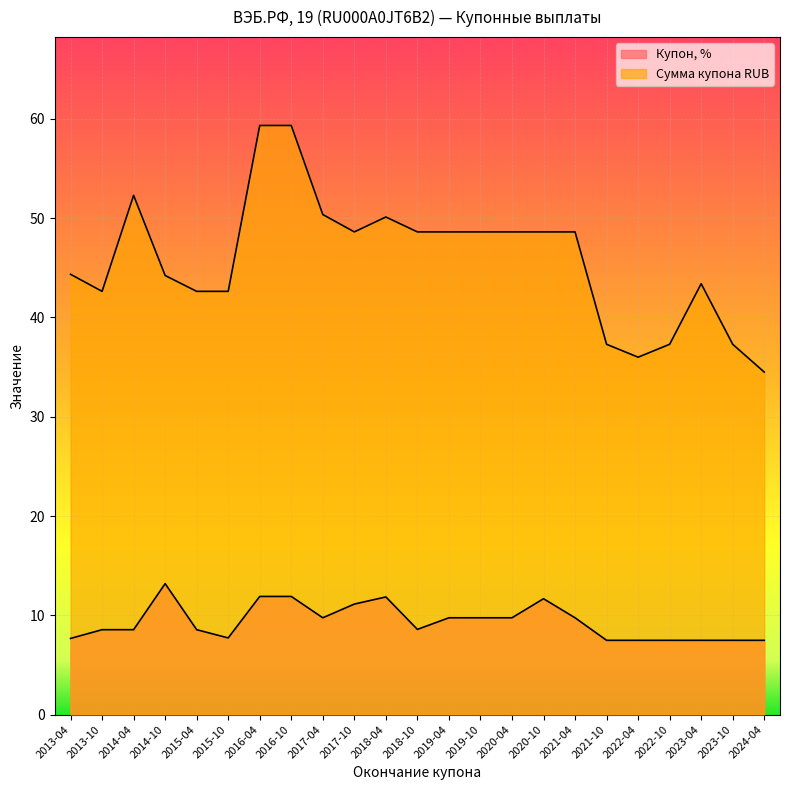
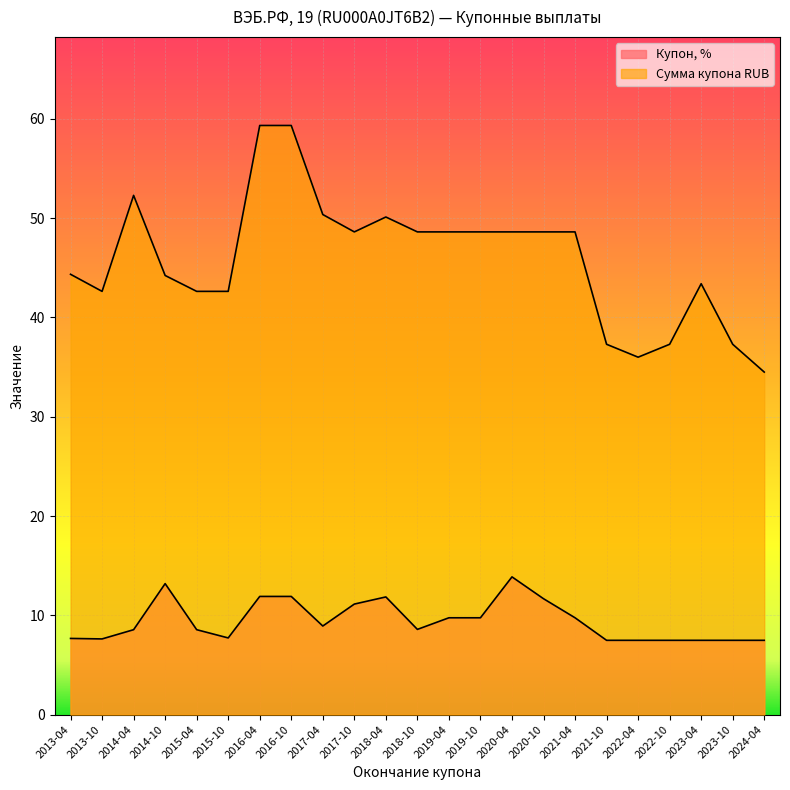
Купон, %, 2013-10: 9 -> 8
Купон, %, 2017-04: 10 -> 9
Купон, %, 2020-04: 10 -> 14
